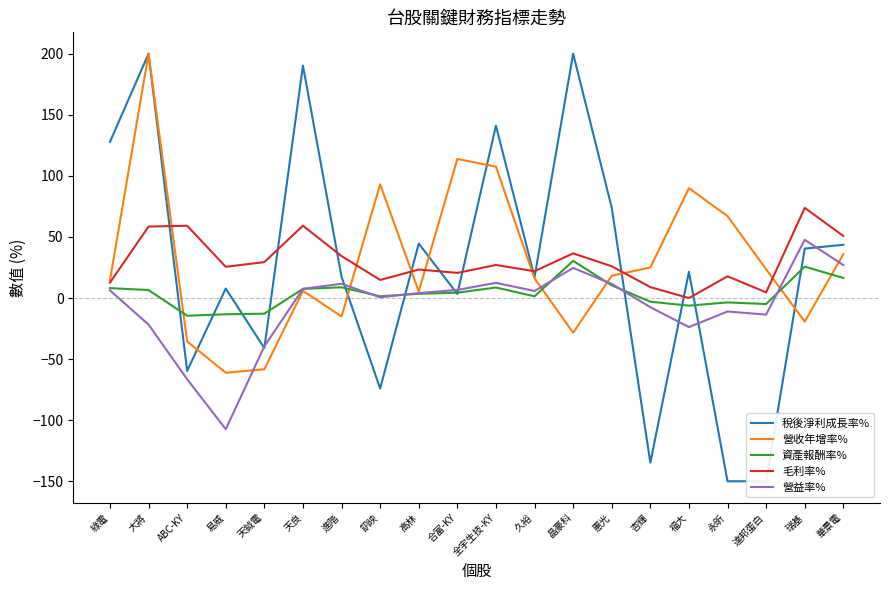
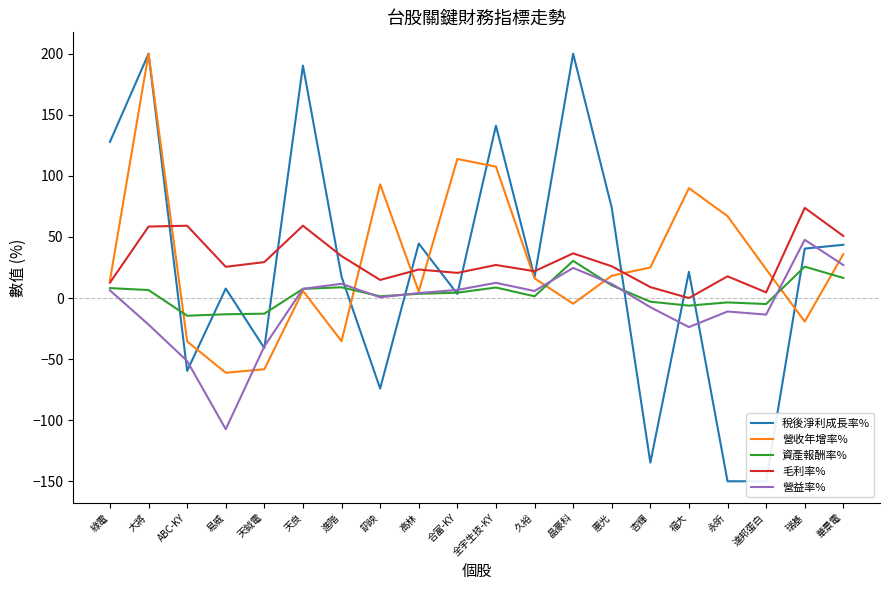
營益率%, ABC-KY: -66 -> -52
營收年增率%, 進階: -15 -> -35
營收年增率%, 晶豪科: -28 -> -5
